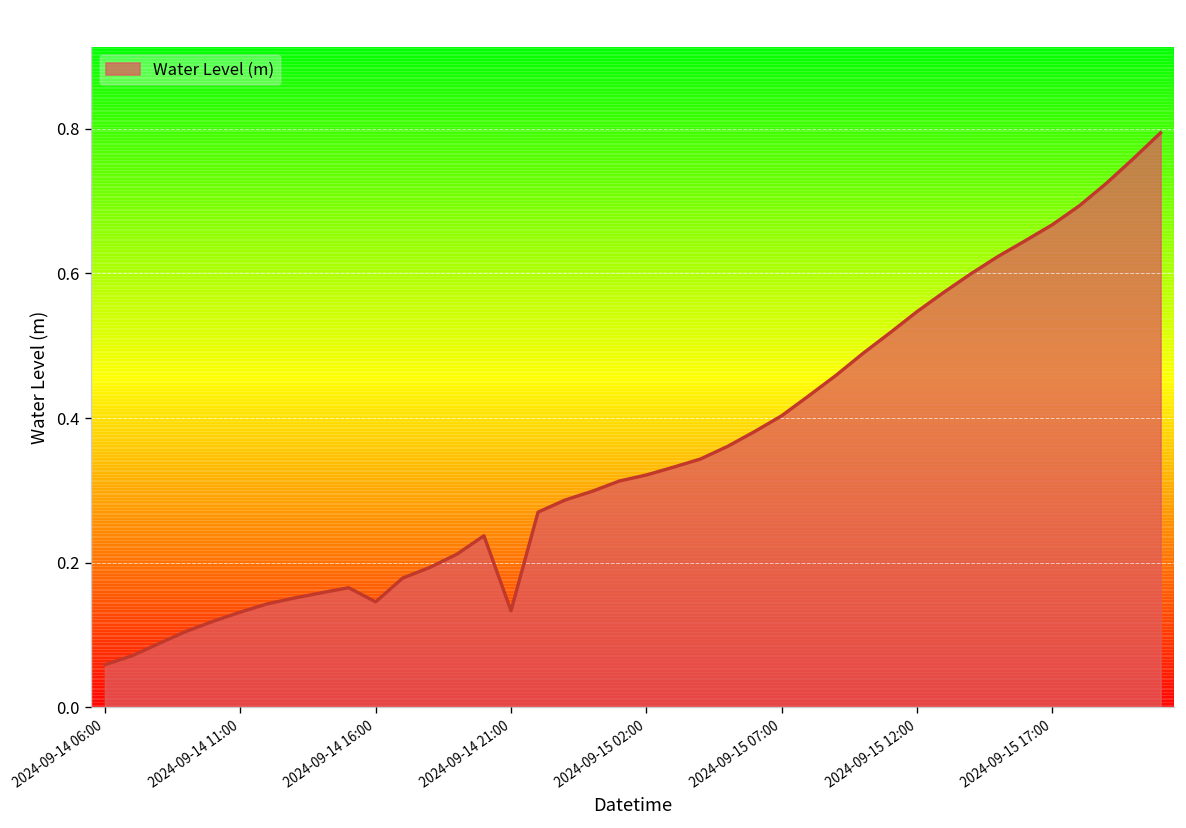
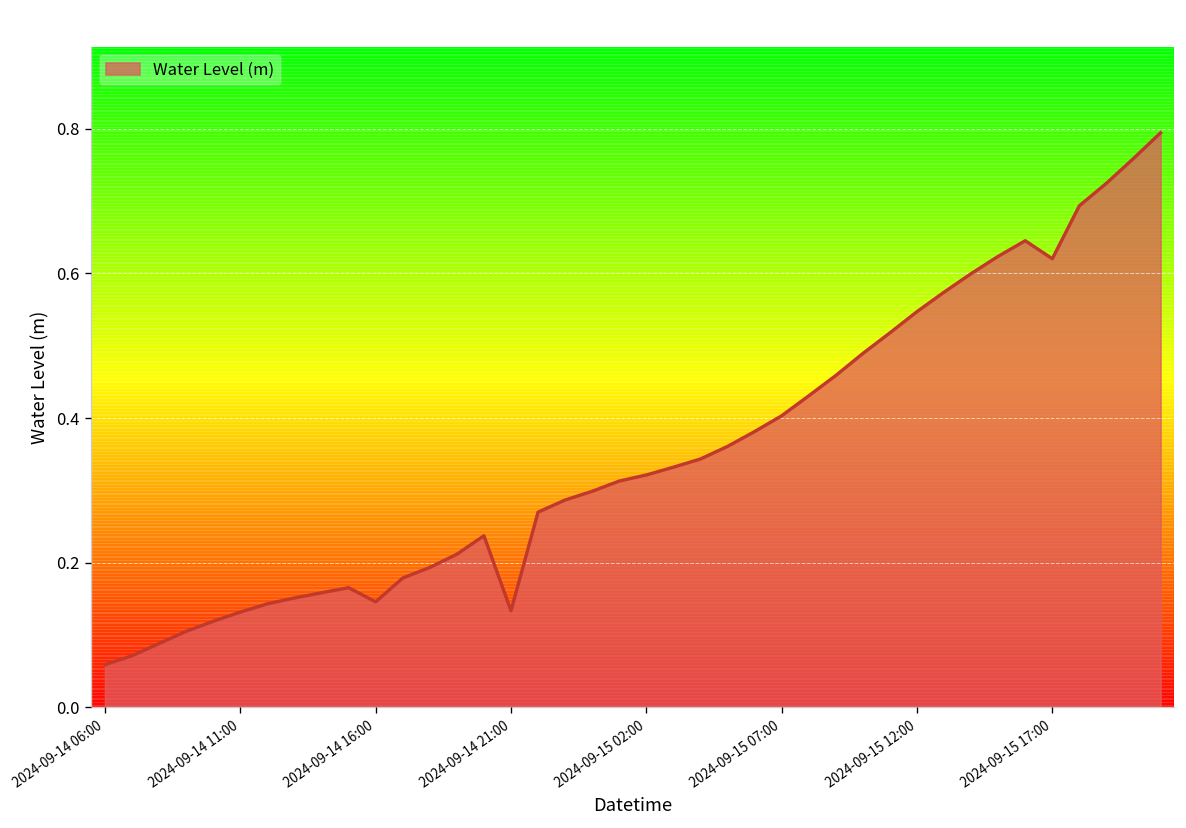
2024-09-15 17:00: 0.67 -> 0.62
